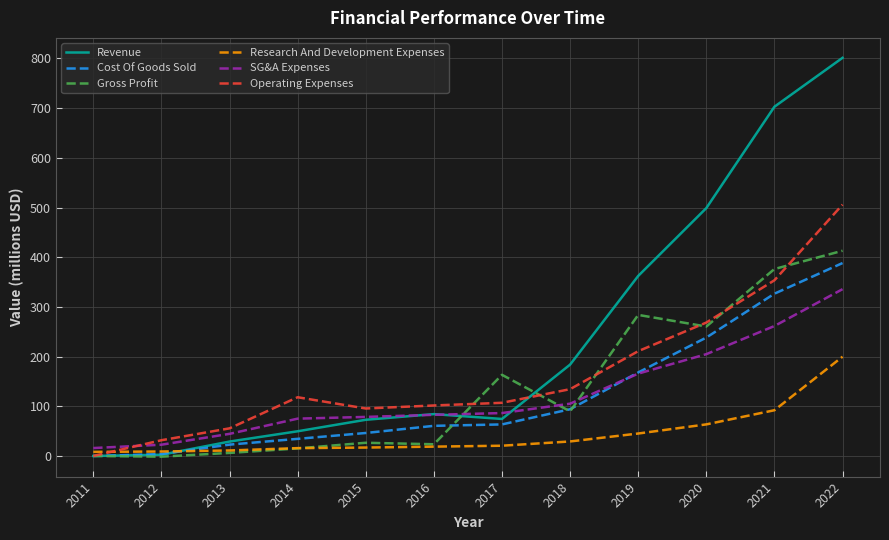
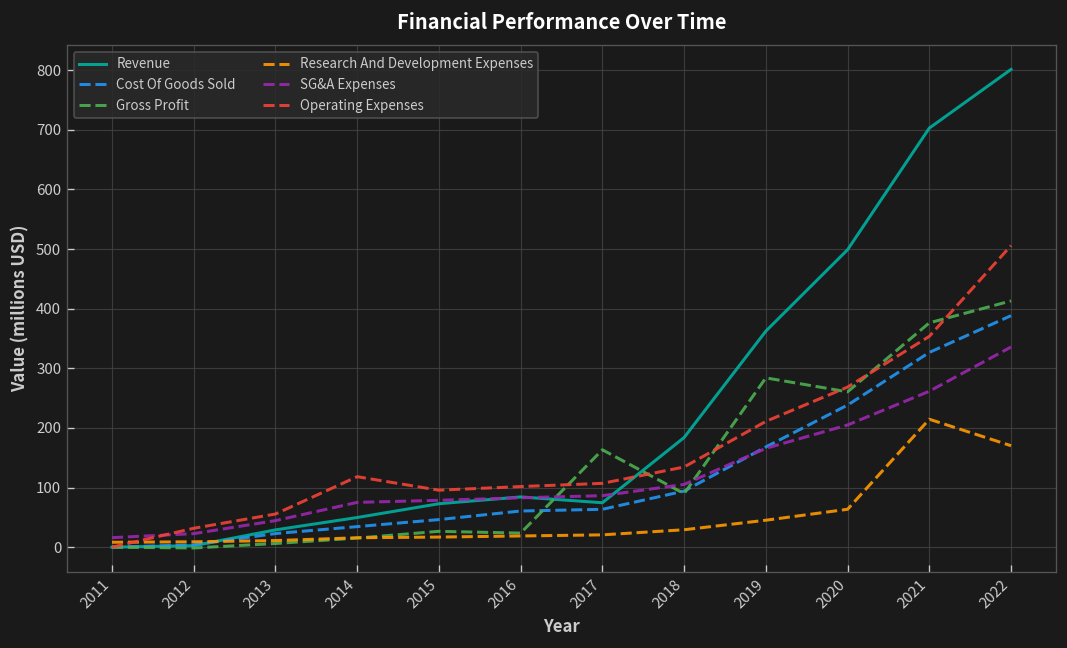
Research And Development Expenses, 2021: 90 -> 210
Research And Development Expenses, 2022: 200 -> 170
